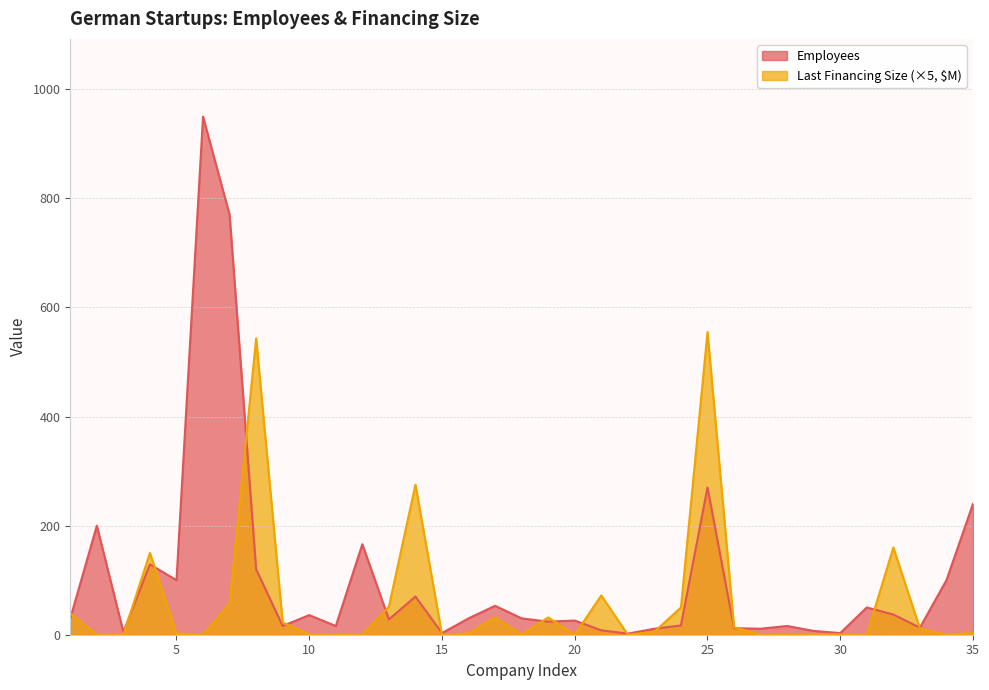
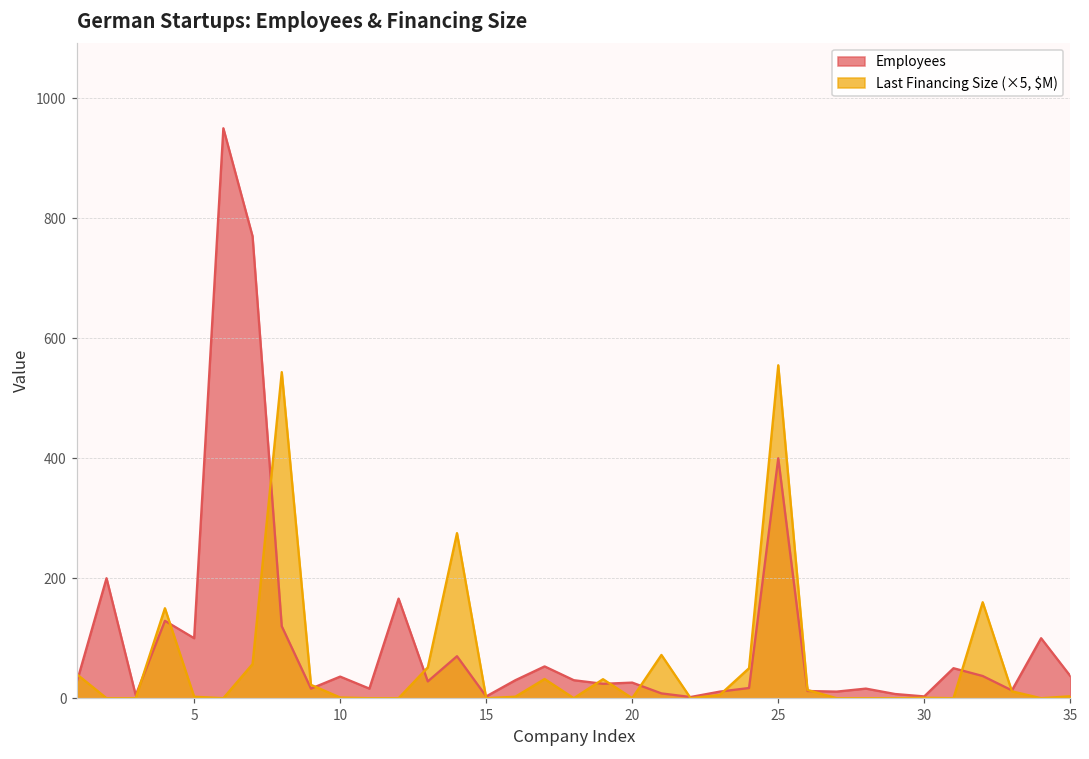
Employees, 25: 270 -> 400
Employees, 35: 240 -> 40
